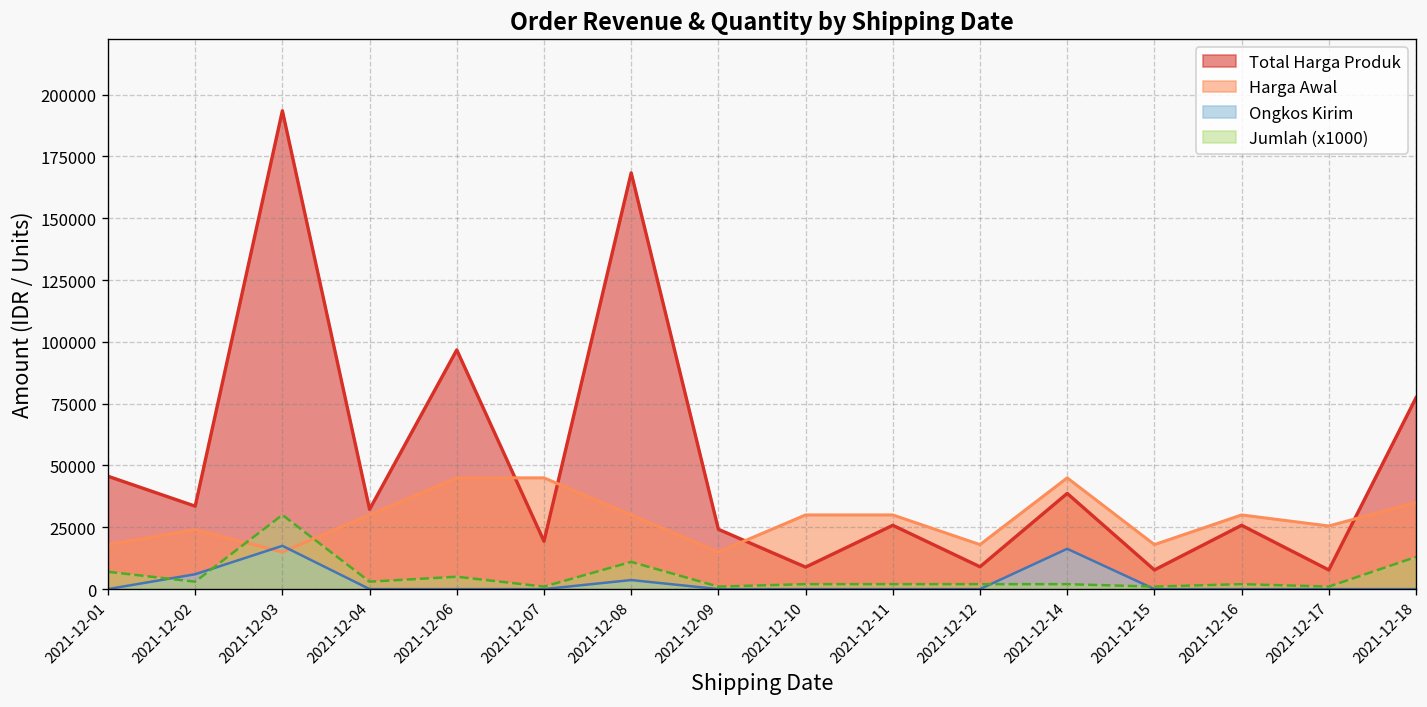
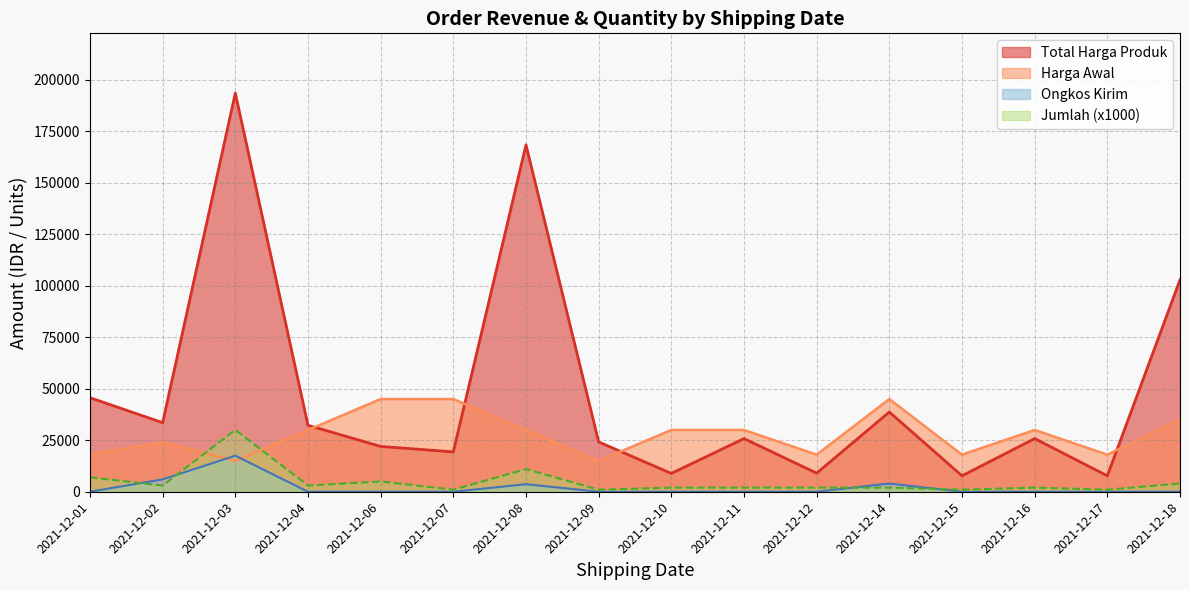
Total Harga Produk, 2021-12-06: 97000 -> 22000
Ongkos Kirim, 2021-12-14: 16000 -> 4000
Harga Awal, 2021-12-17: 26000 -> 18000
Total Harga Produk, 2021-12-18: 77000 -> 103000
Jumlah (x1000), 2021-12-18: 13000 -> 4000
